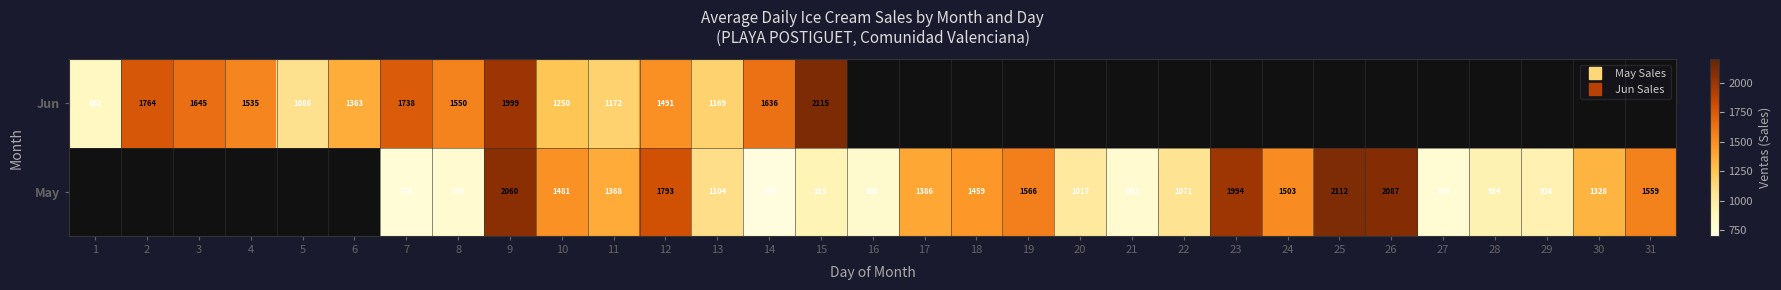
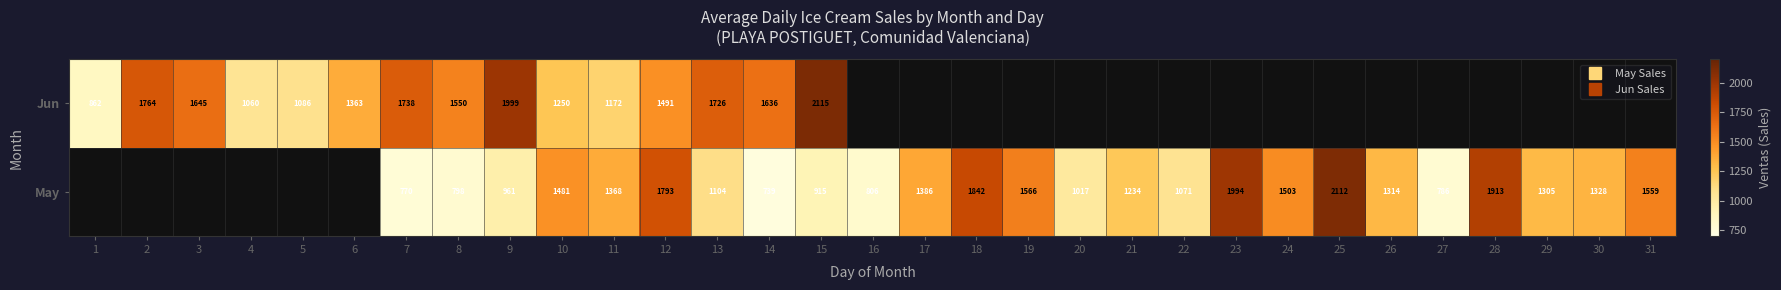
Jun, 4: 1535 -> 1060
Jun, 13: 1169 -> 1726
May, 9: 2060 -> 961
May, 18: 1459 -> 1842
May, 21: 802 -> 1234
May, 26: 2087 -> 1314
May, 28: 934 -> 1913
May, 29: 936 -> 1305
